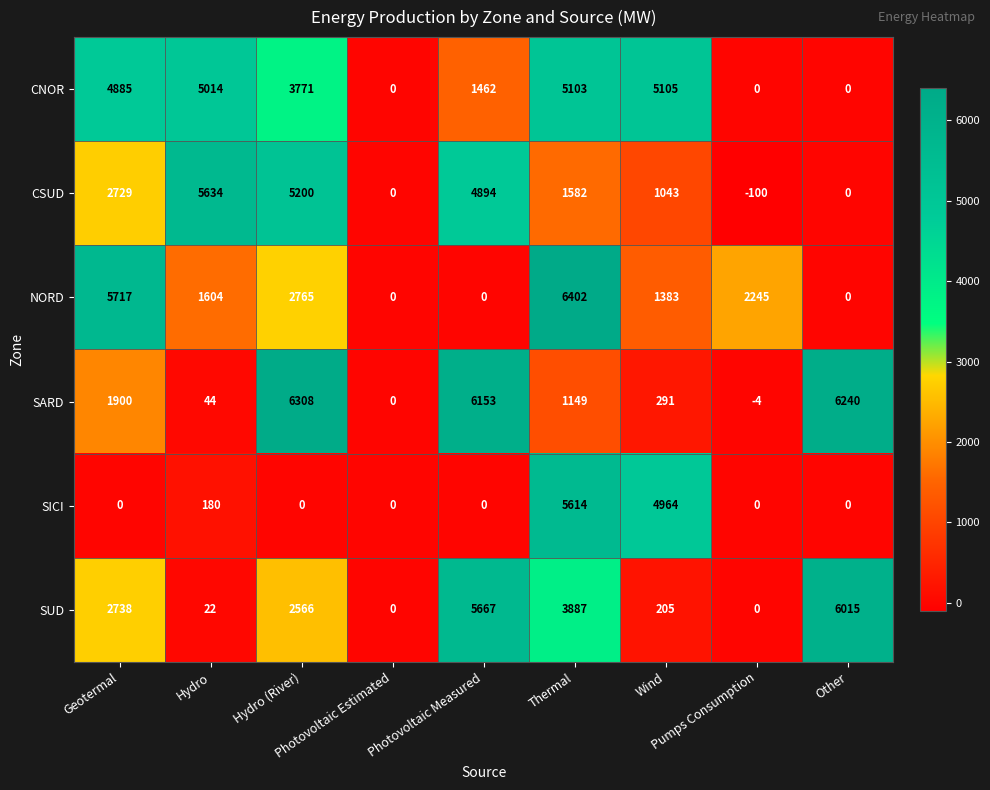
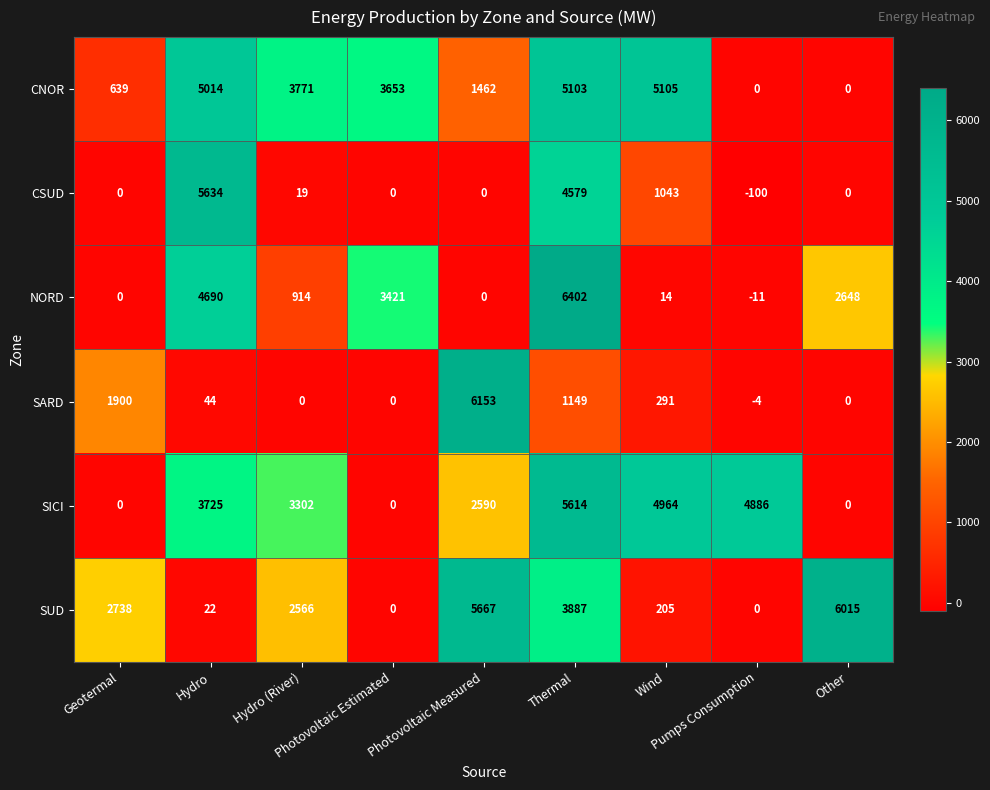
CNOR, Geotermal: 4885 -> 639
CNOR, Photovoltaic Estimated: 0 -> 3653
CSUD, Geotermal: 2729 -> 0
CSUD, Hydro (River): 5200 -> 19
CSUD, Photovoltaic Measured: 4894 -> 0
CSUD, Thermal: 1582 -> 4579
NORD, Geotermal: 5717 -> 0
NORD, Hydro: 1604 -> 4690
NORD, Hydro (River): 2765 -> 914
NORD, Photovoltaic Estimated: 0 -> 3421
NORD, Wind: 1383 -> 14
NORD, Pumps Consumption: 2245 -> -11
NORD, Other: 0 -> 2648
SARD, Hydro (River): 6308 -> 0
SARD, Other: 6240 -> 0
SICI, Hydro: 180 -> 3725
SICI, Hydro (River): 0 -> 3302
SICI, Photovoltaic Measured: 0 -> 2590
SICI, Pumps Consumption: 0 -> 4886
